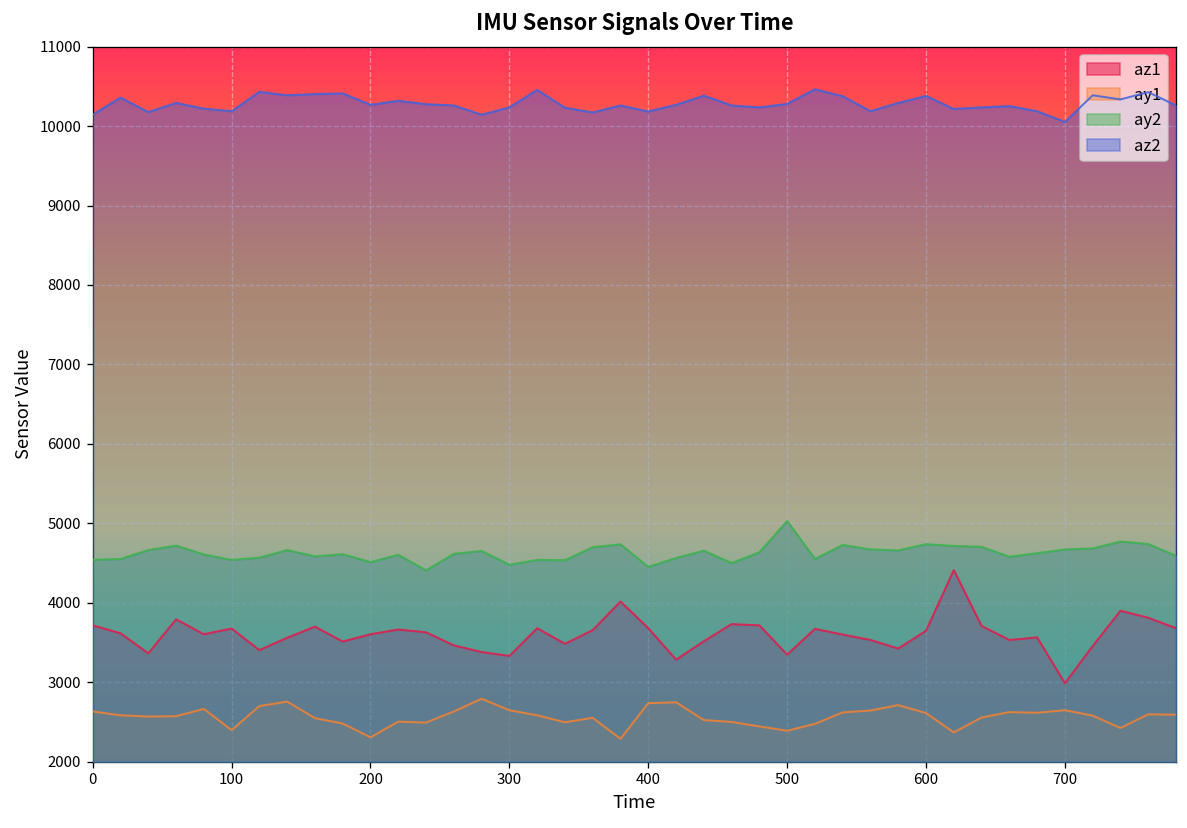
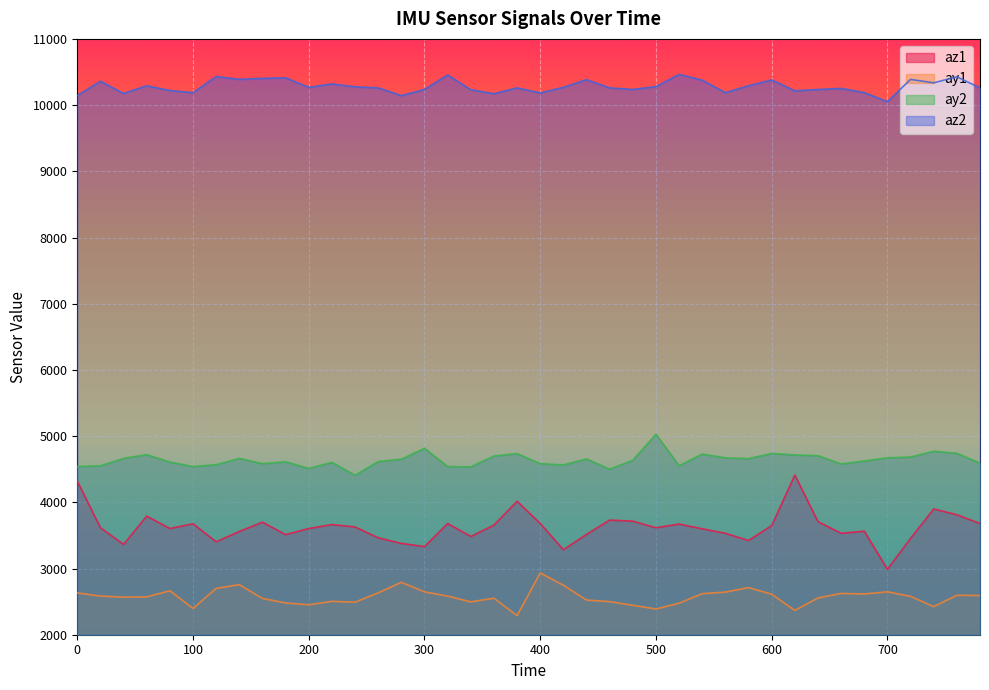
az1, 0: 3700 -> 4300
ay1, 200: 2300 -> 2500
ay2, 300: 4500 -> 4800
ay1, 400: 2700 -> 2900
ay2, 400: 4500 -> 4600
az1, 500: 3300 -> 3600
